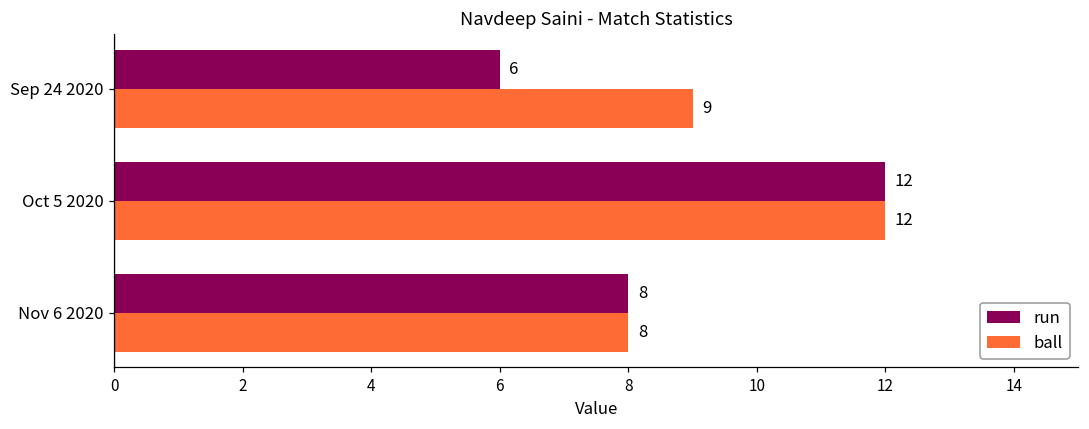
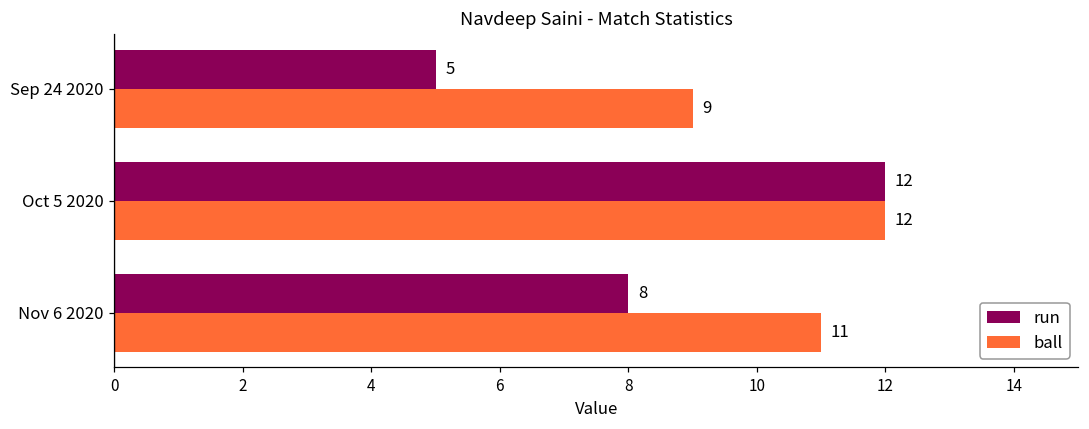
run, Sep 24 2020: 6 -> 5
ball, Nov 6 2020: 8 -> 11
